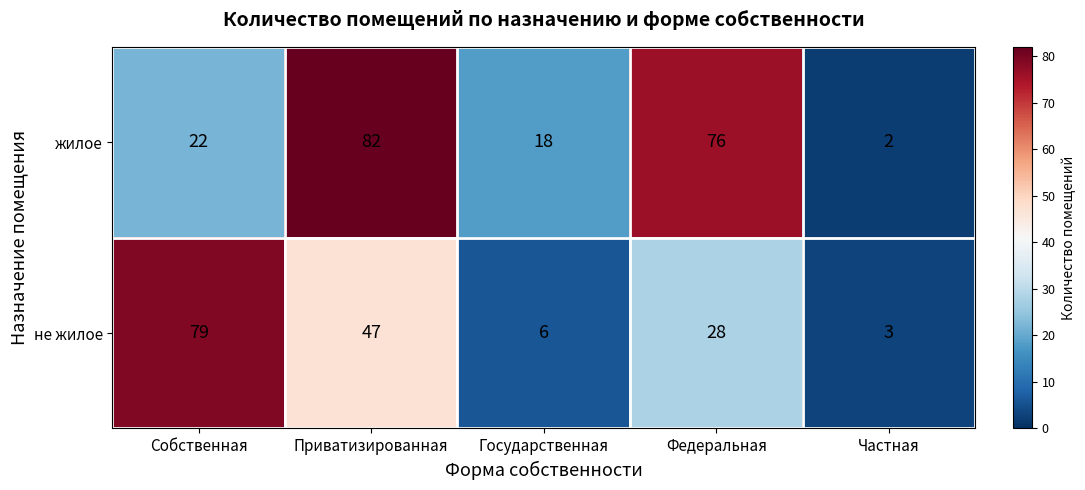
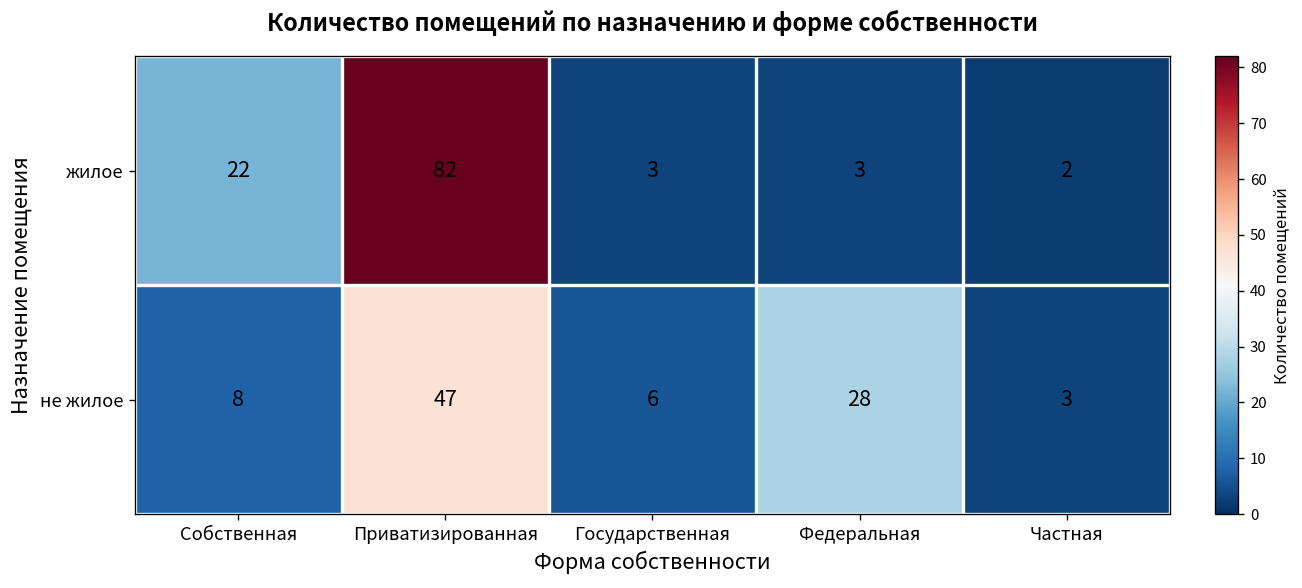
жилое, Государственная: 18 -> 3
жилое, Федеральная: 76 -> 3
не жилое, Собственная: 79 -> 8
